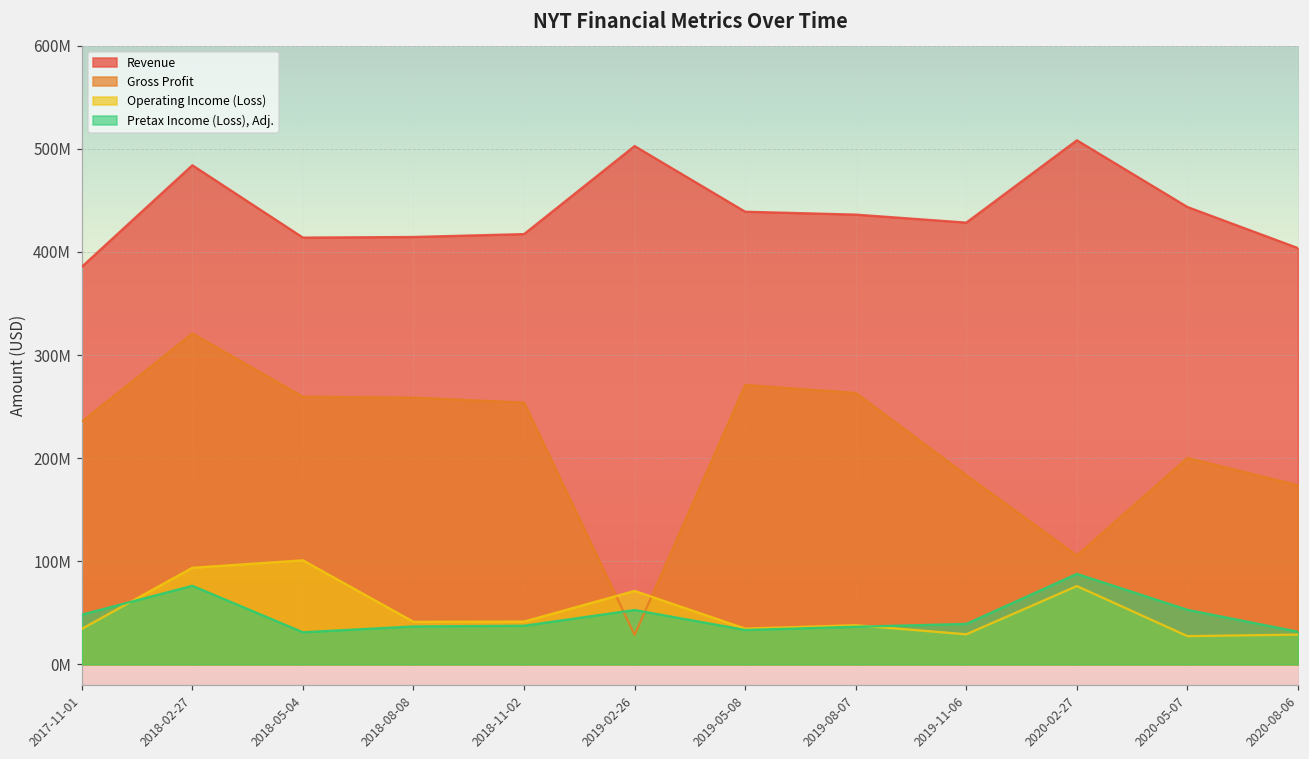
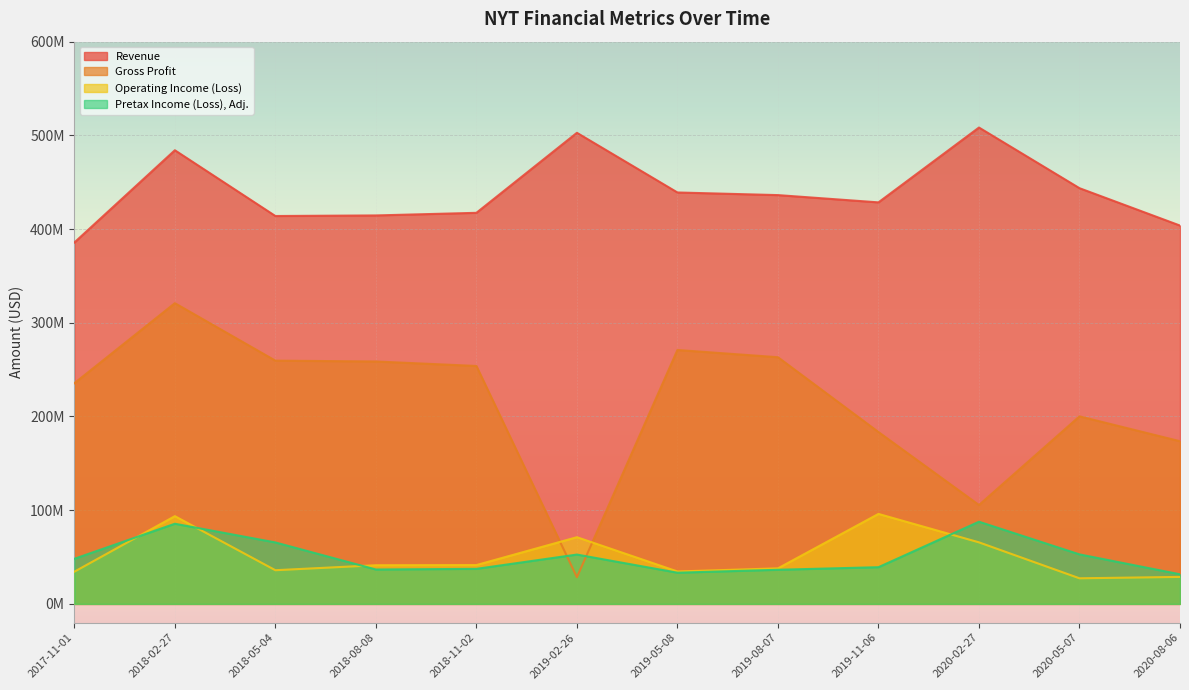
Pretax Income (Loss), Adj., 2018-02-27: 80000000 -> 90000000
Operating Income (Loss), 2018-05-04: 100000000 -> 40000000
Pretax Income (Loss), Adj., 2018-05-04: 30000000 -> 70000000
Operating Income (Loss), 2019-11-06: 30000000 -> 100000000
Operating Income (Loss), 2020-02-27: 80000000 -> 70000000
